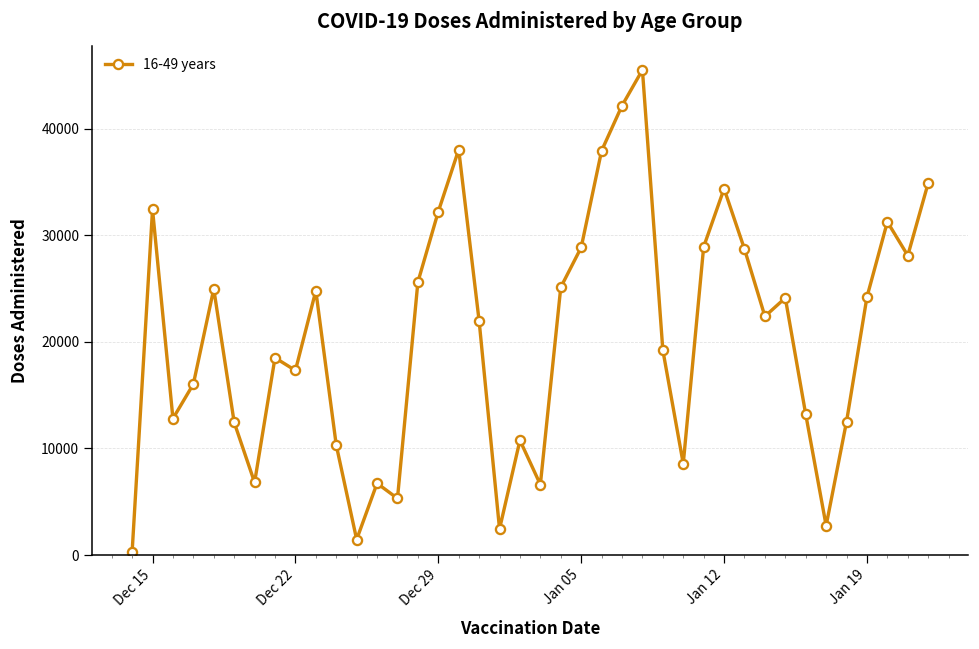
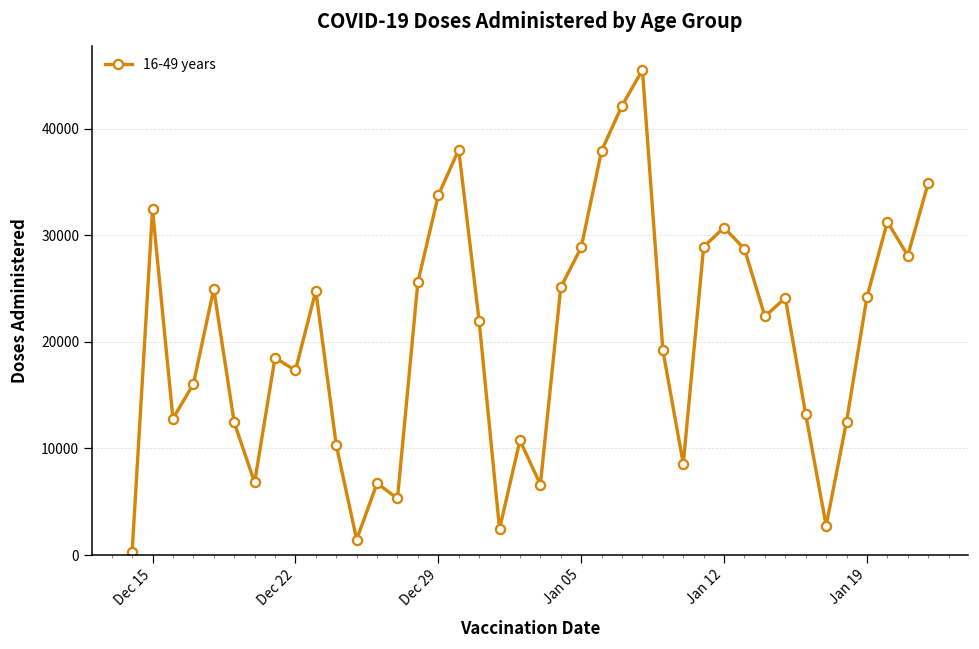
Dec 29: 32000 -> 34000
Jan 12: 34000 -> 31000
